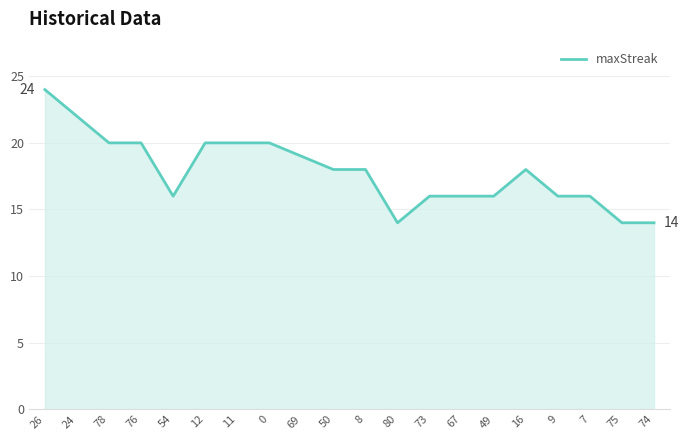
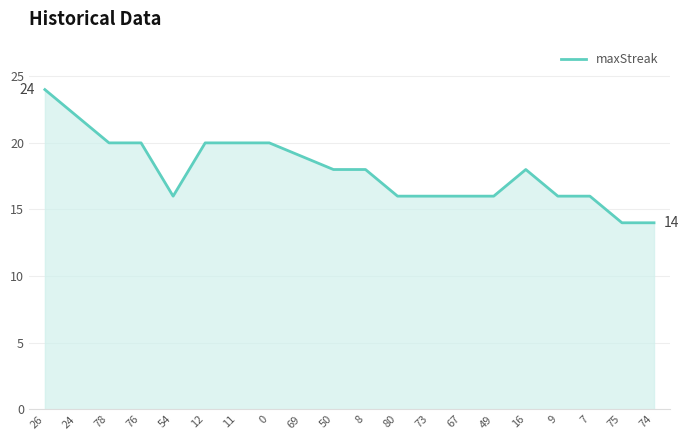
80: 14 -> 16
